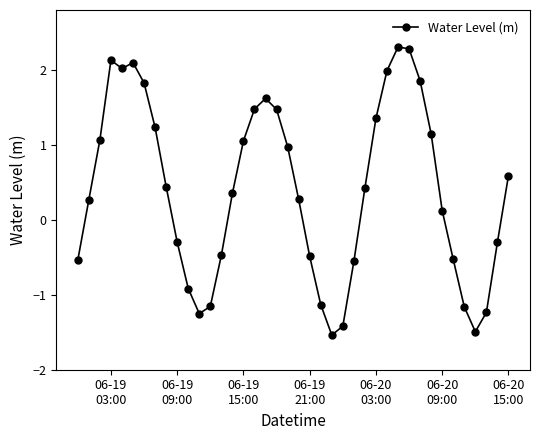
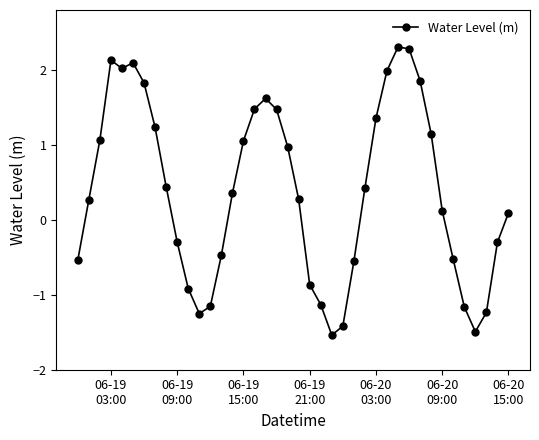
06-19 21:00: -0.5 -> -0.9
06-20 15:00: 0.6 -> 0.1
